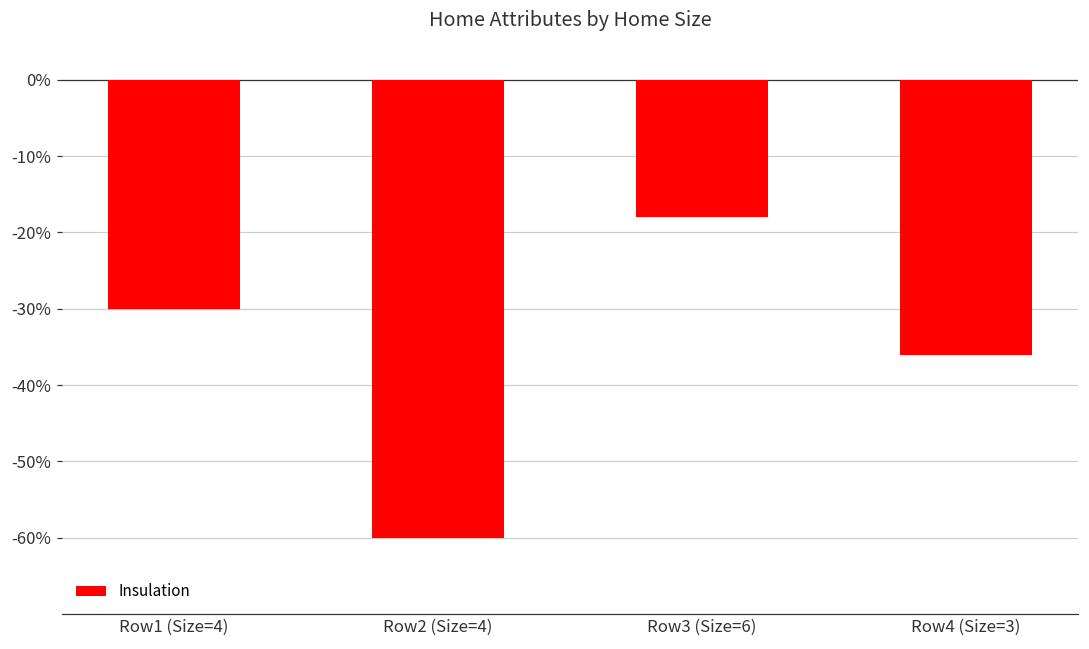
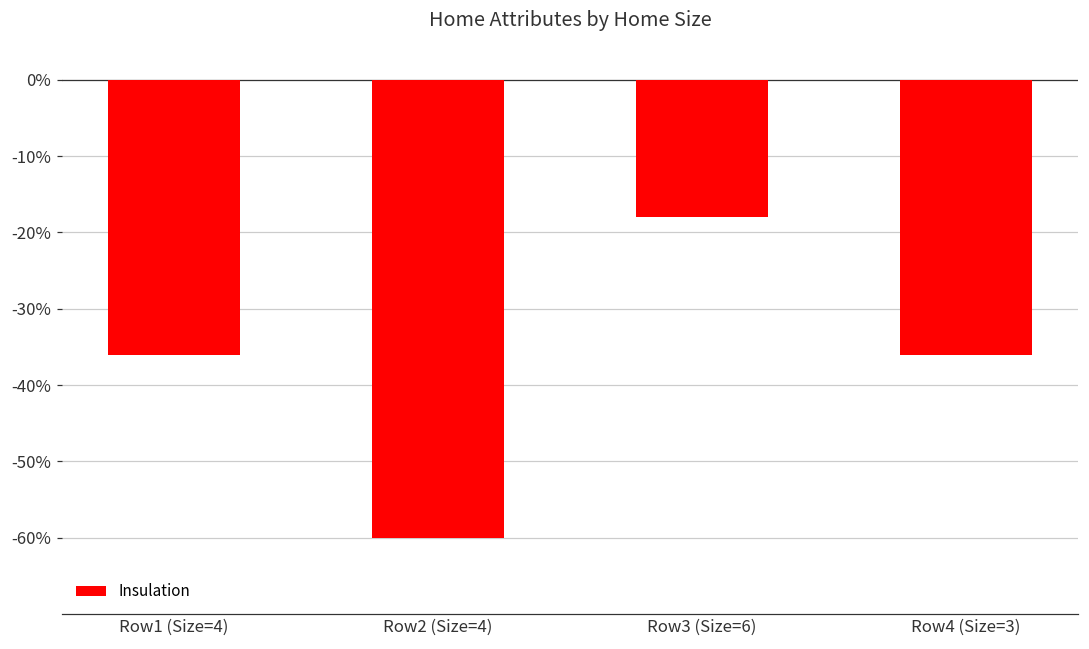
Row1 (Size=4): -30% -> -36%
